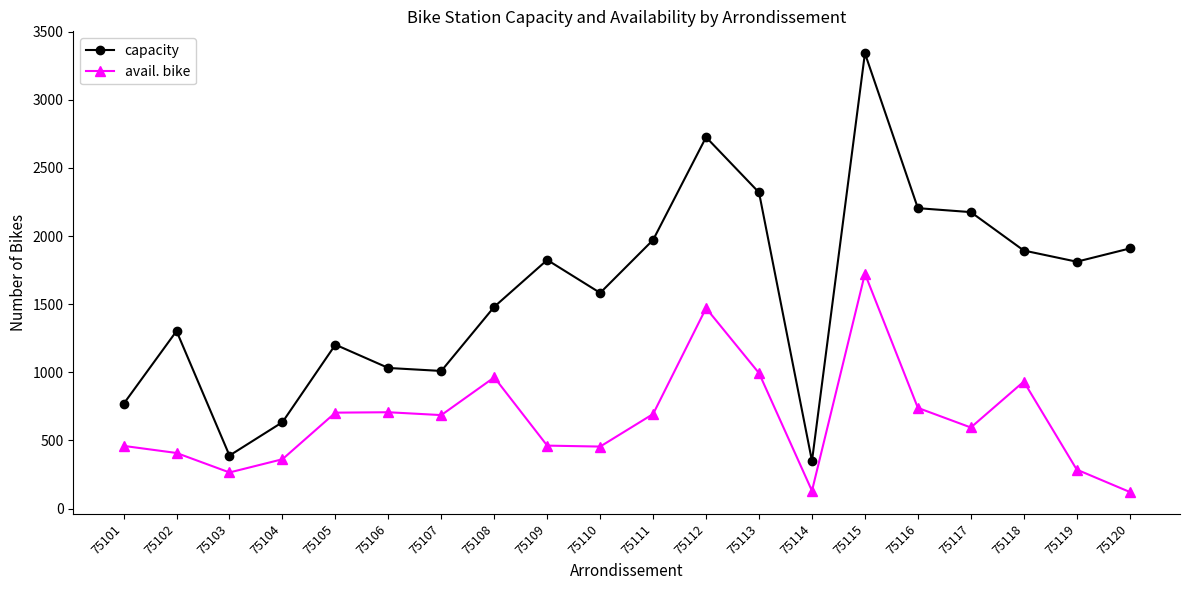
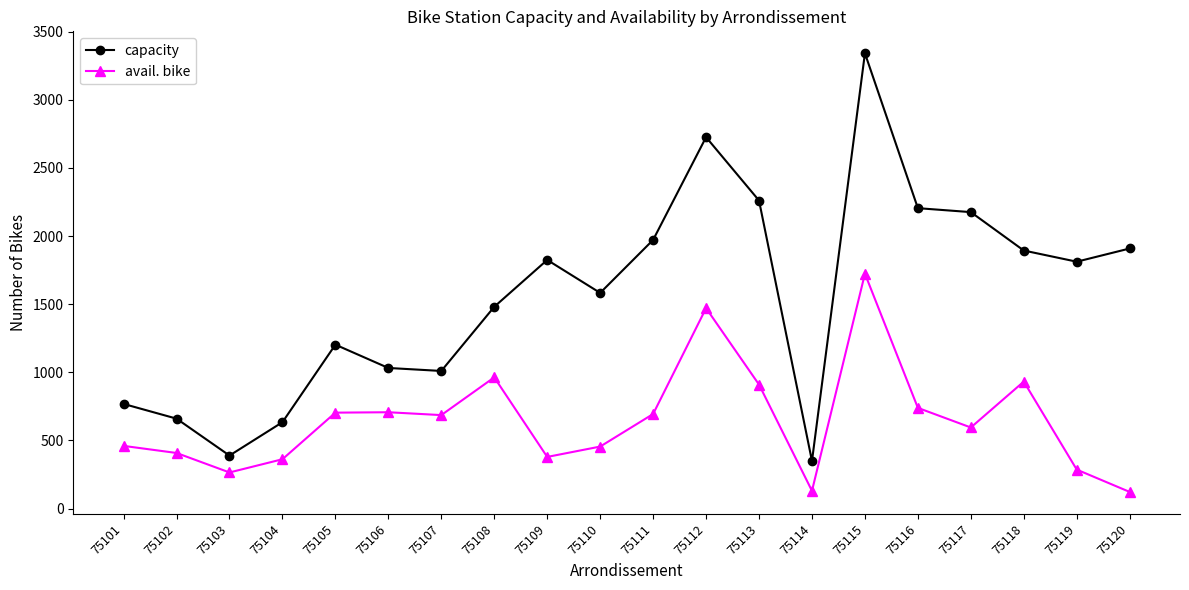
capacity, 75102: 1300 -> 660
avail. bike, 75109: 460 -> 380
capacity, 75113: 2320 -> 2260
avail. bike, 75113: 990 -> 910
